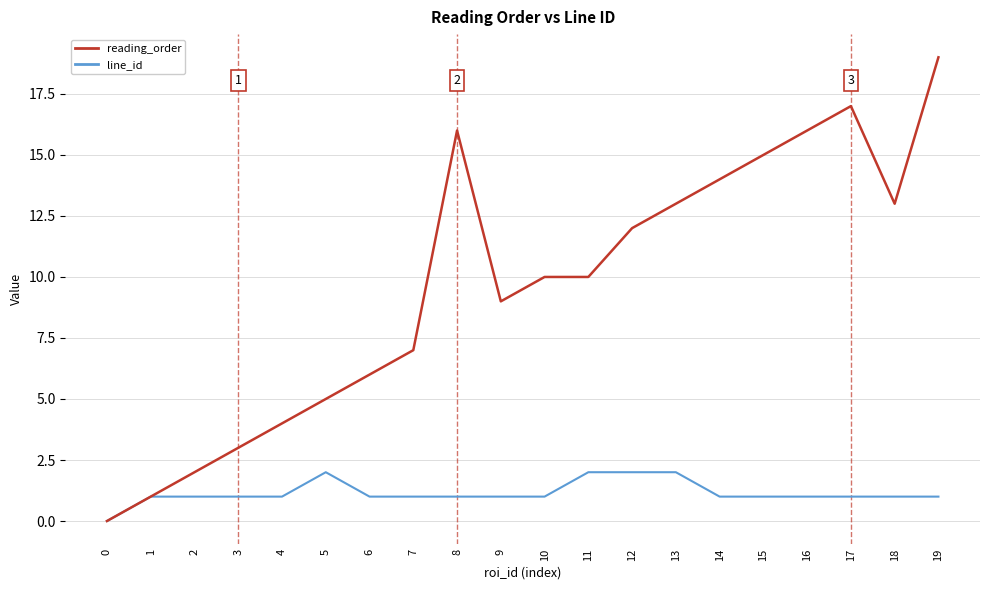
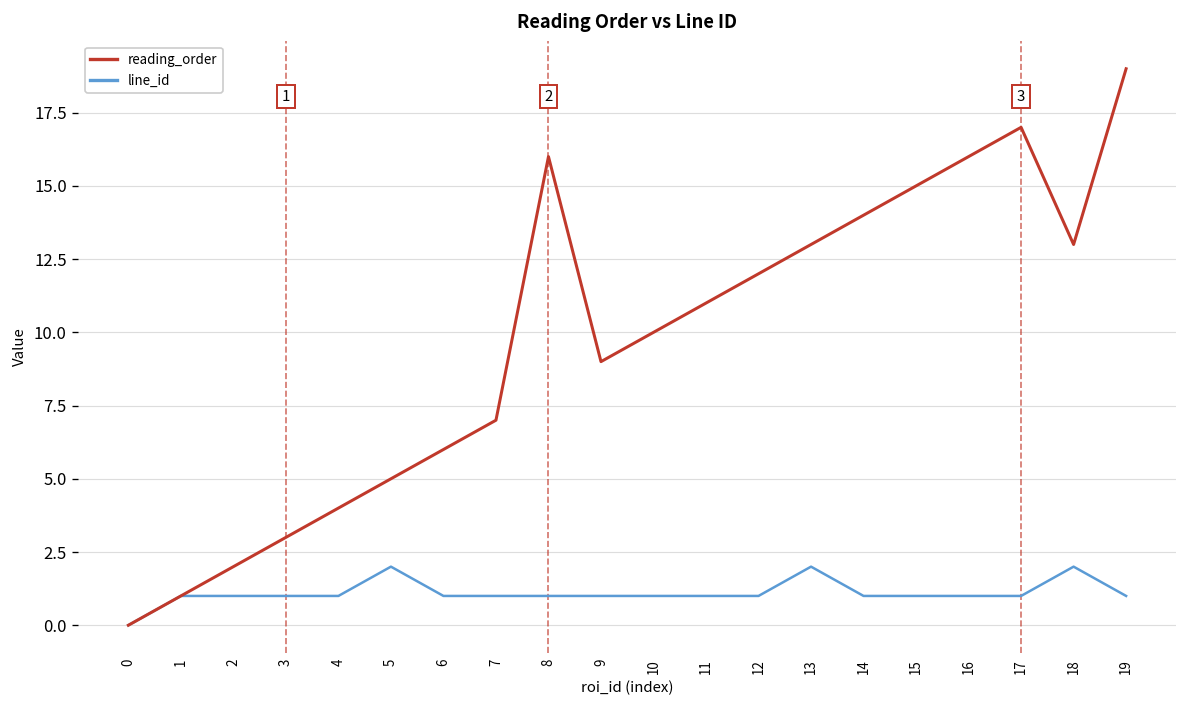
line_id, 11: 2 -> 1
reading_order, 11: 10 -> 11
line_id, 12: 2 -> 1
line_id, 18: 1 -> 2
